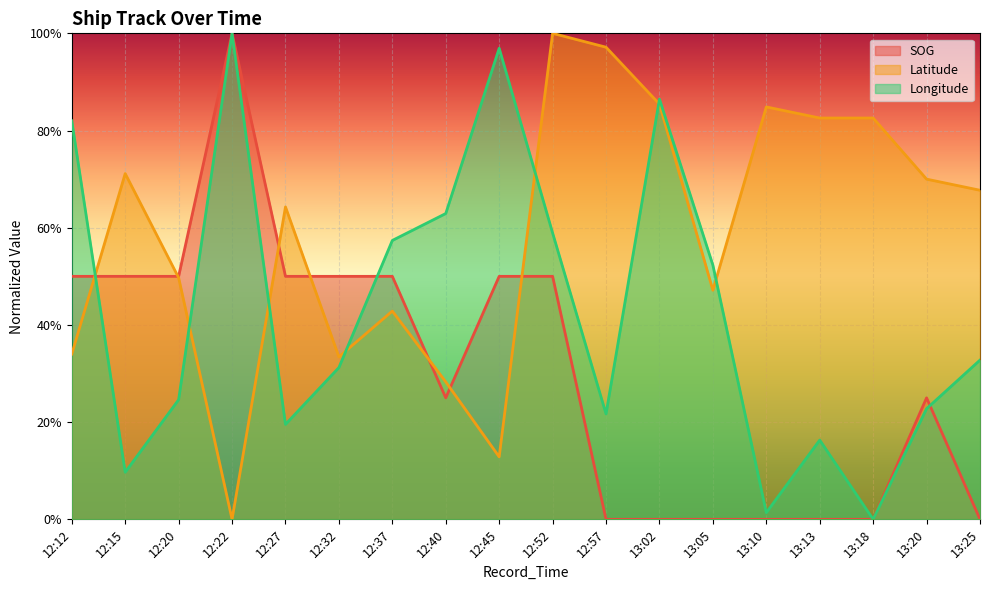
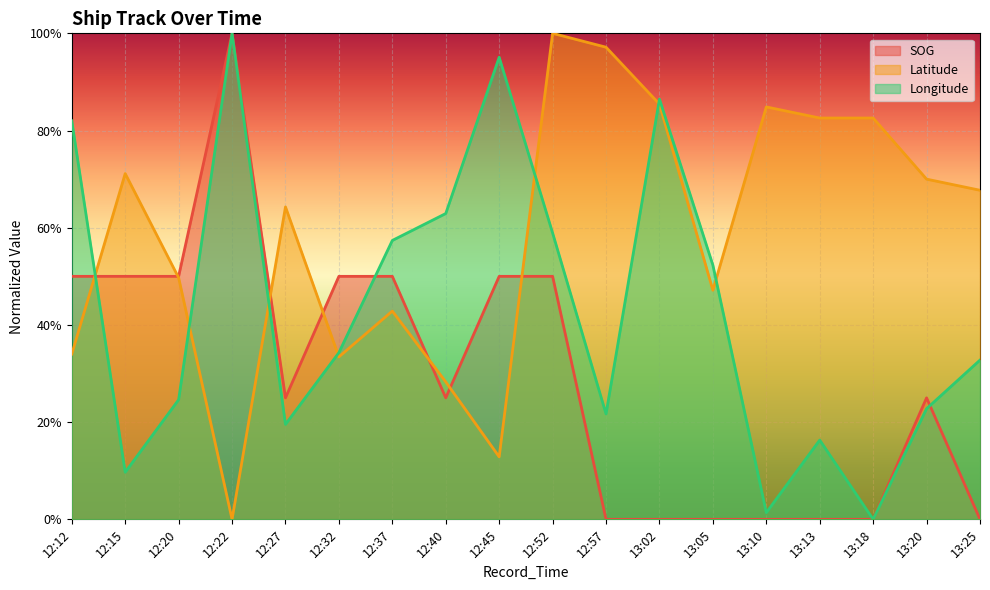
SOG, 12:27: 50% -> 25%
Longitude, 12:32: 31% -> 34%
Longitude, 12:45: 97% -> 95%
